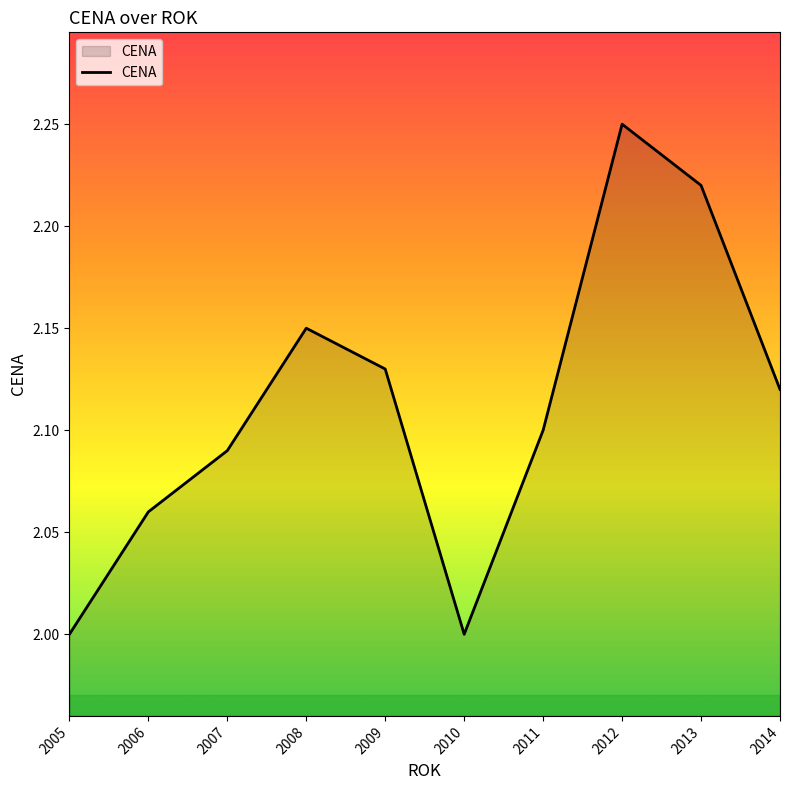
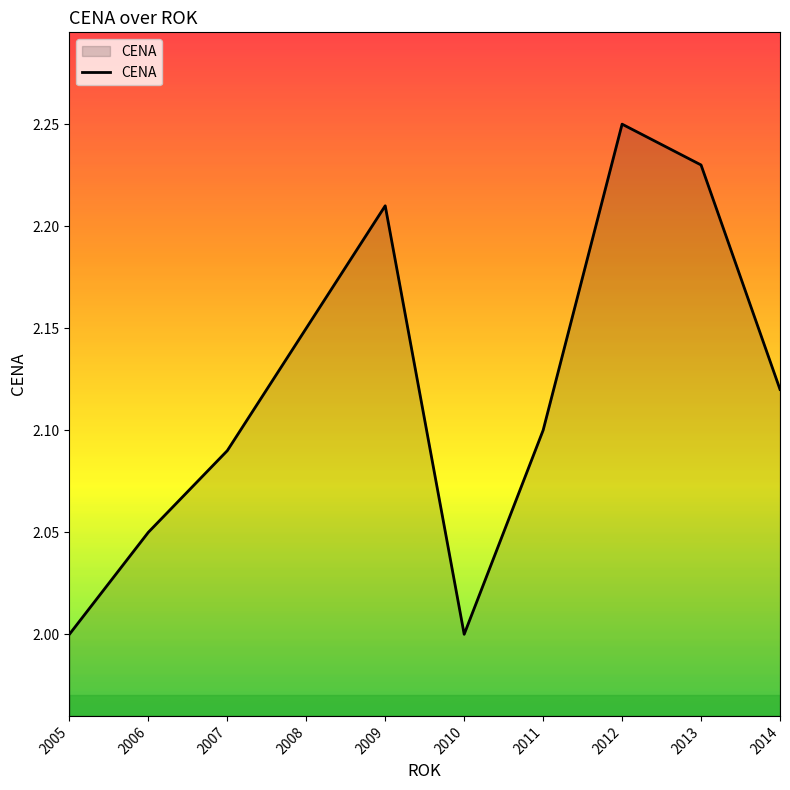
2006: 2.06 -> 2.05
2009: 2.13 -> 2.21
2013: 2.22 -> 2.23
